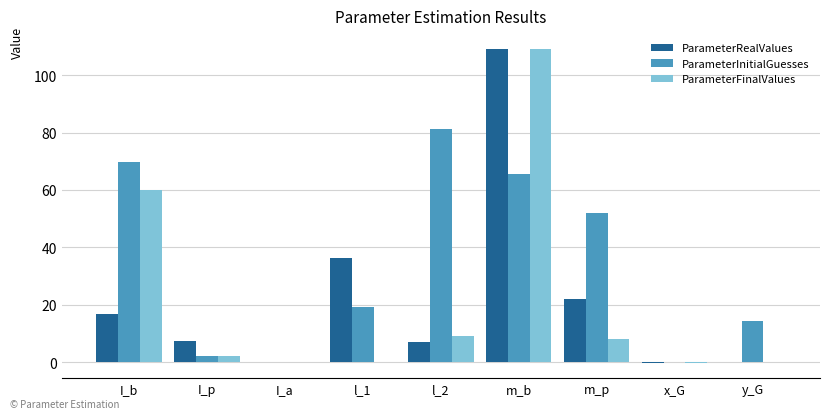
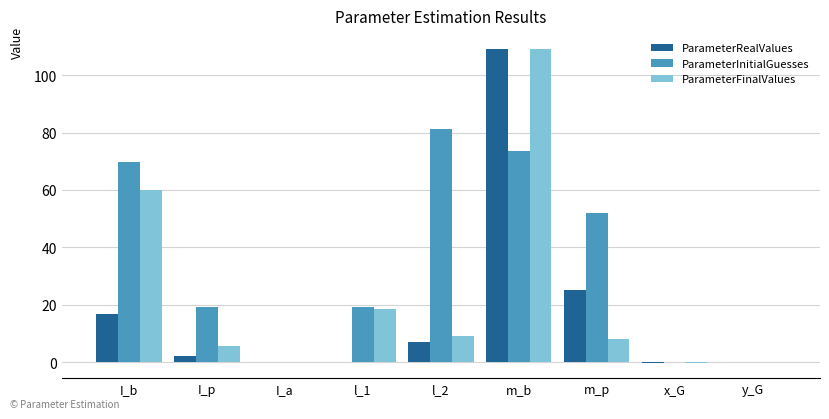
ParameterRealValues, I_p: 7 -> 2
ParameterInitialGuesses, I_p: 2 -> 19
ParameterFinalValues, I_p: 2 -> 6
ParameterRealValues, l_1: 36 -> 0
ParameterFinalValues, l_1: 0 -> 19
ParameterInitialGuesses, m_b: 65 -> 74
ParameterRealValues, m_p: 22 -> 25
ParameterInitialGuesses, y_G: 14 -> 0
